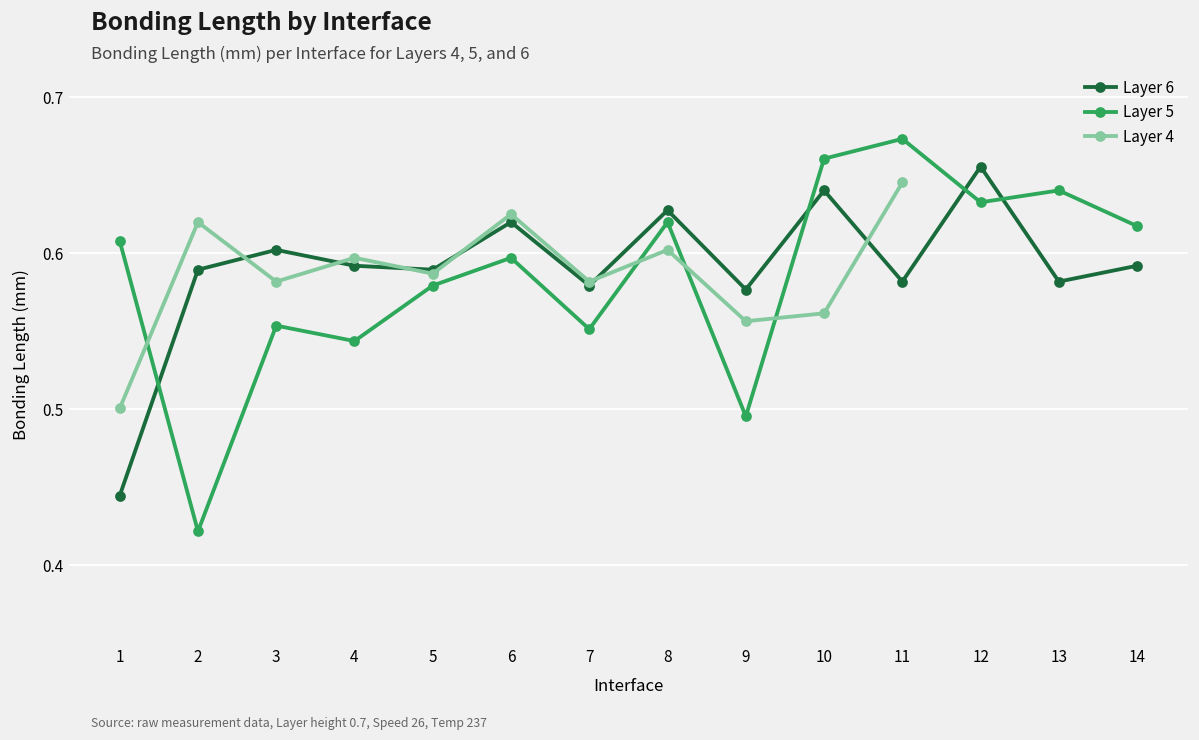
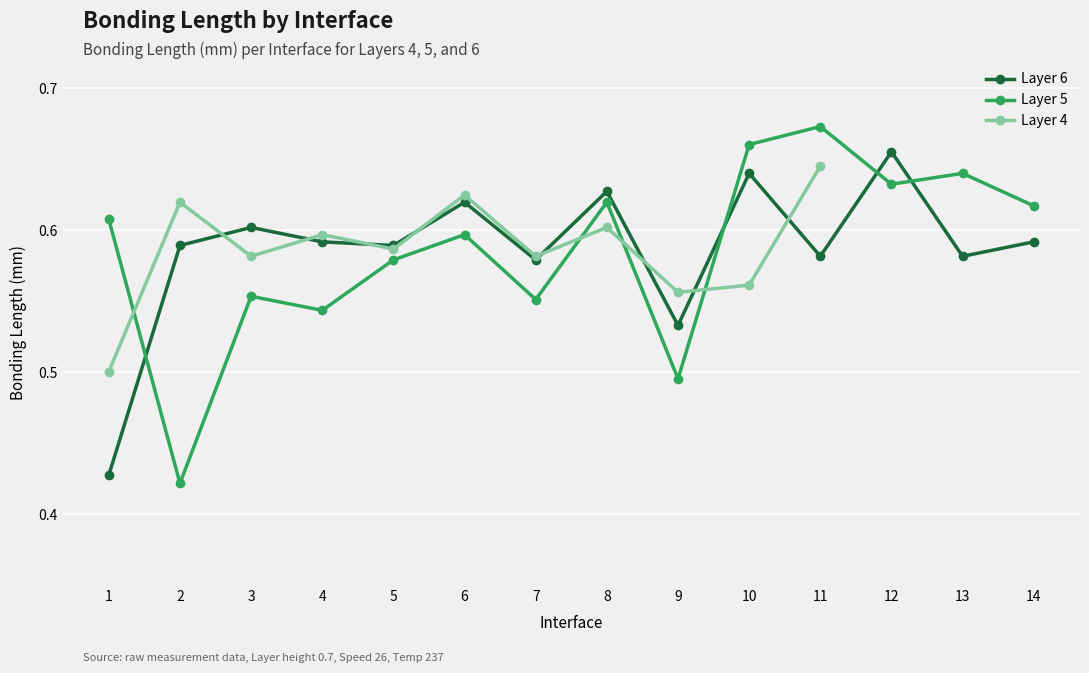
Layer 6, 1: 0.445 -> 0.428
Layer 6, 9: 0.577 -> 0.533
